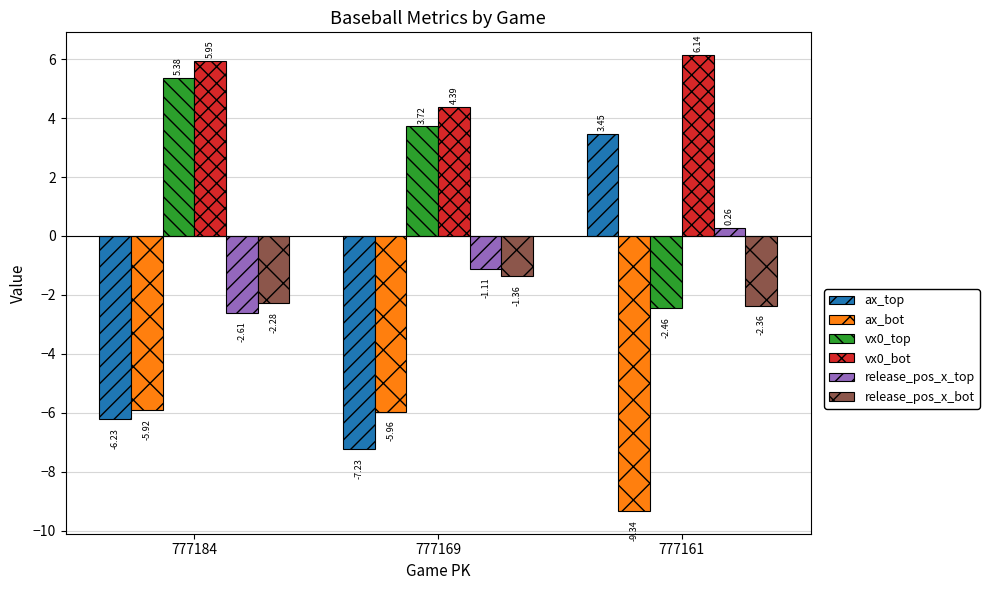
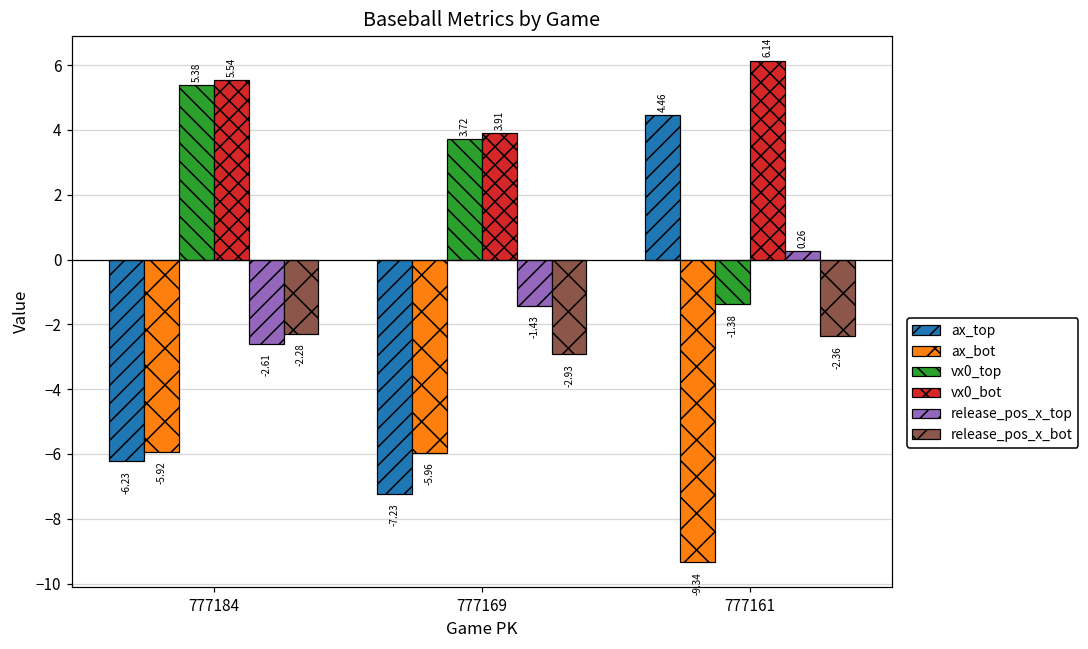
vx0_bot, 777184: 5.95 -> 5.54
vx0_bot, 777169: 4.39 -> 3.91
release_pos_x_top, 777169: -1.11 -> -1.43
release_pos_x_bot, 777169: -1.36 -> -2.93
ax_top, 777161: 3.45 -> 4.46
vx0_top, 777161: -2.46 -> -1.38
